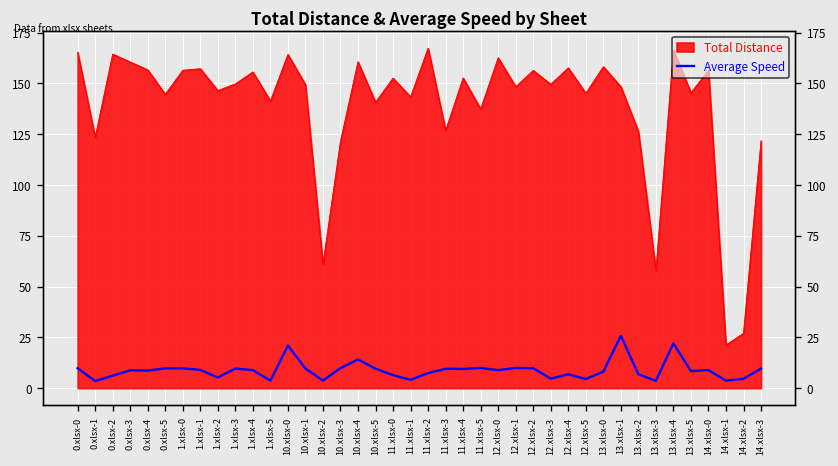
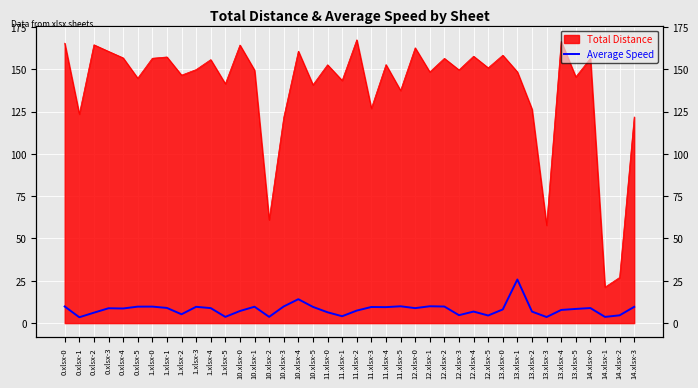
Average Speed, 10.xlsx-0: 21 -> 7
Total Distance, 12.xlsx-5: 145 -> 151
Average Speed, 13.xlsx-4: 22 -> 8
